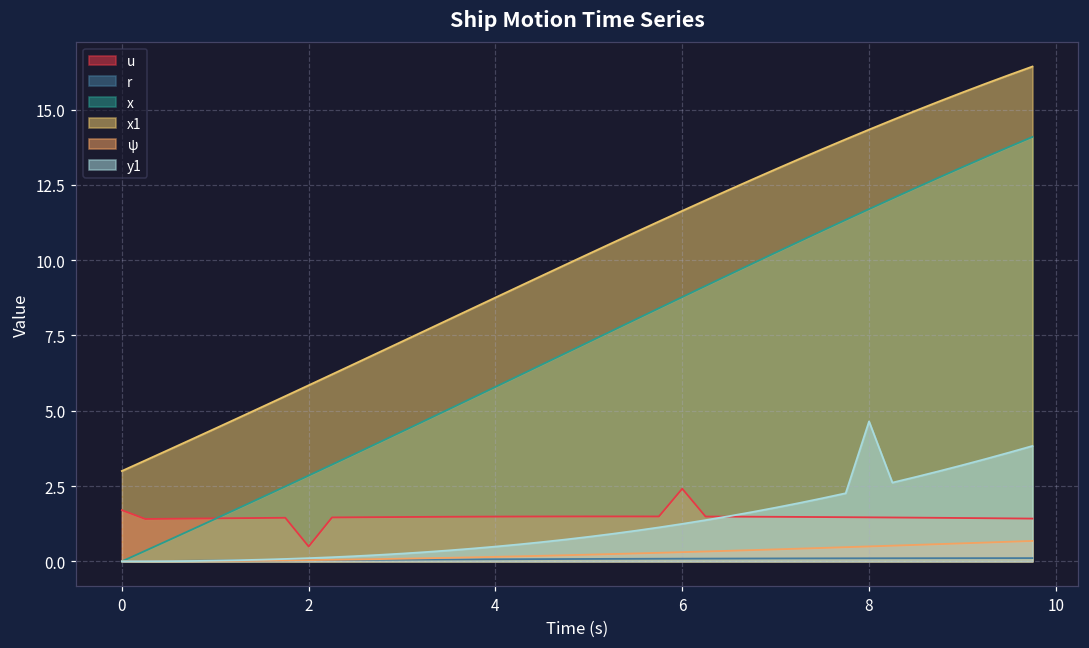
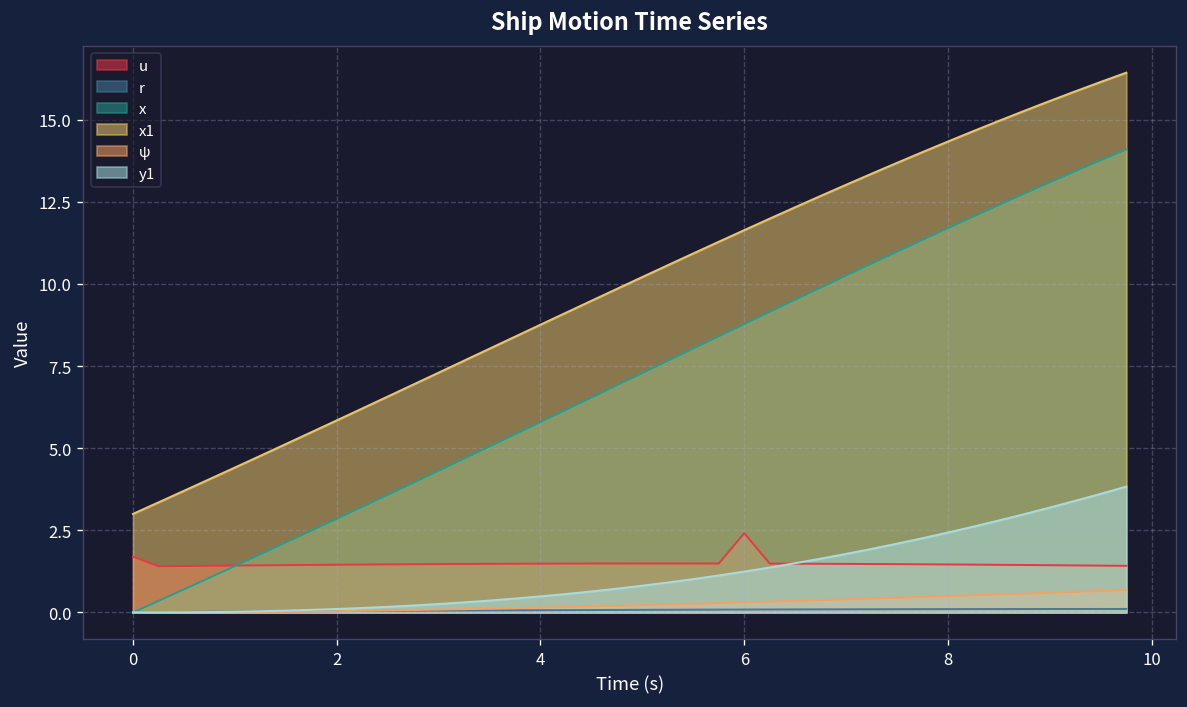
u, 2: 0.5 -> 1.5
y1, 8: 4.6 -> 2.4
